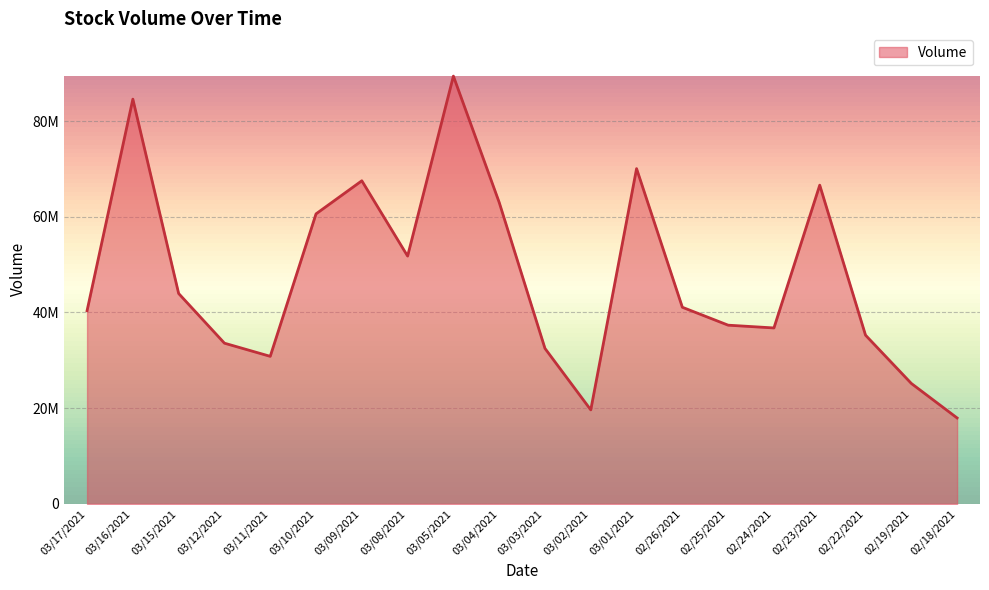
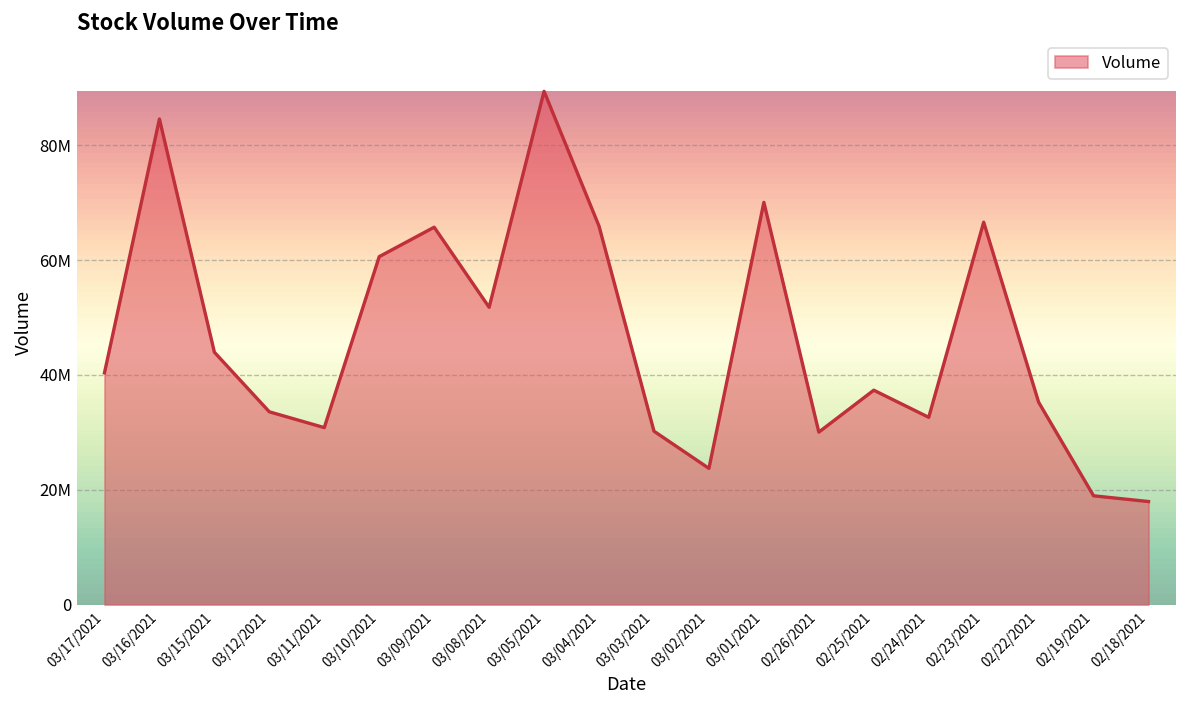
03/09/2021: 68000000 -> 66000000
03/04/2021: 63000000 -> 66000000
03/03/2021: 32000000 -> 30000000
03/02/2021: 20000000 -> 24000000
02/26/2021: 41000000 -> 30000000
02/24/2021: 37000000 -> 33000000
02/19/2021: 25000000 -> 19000000
